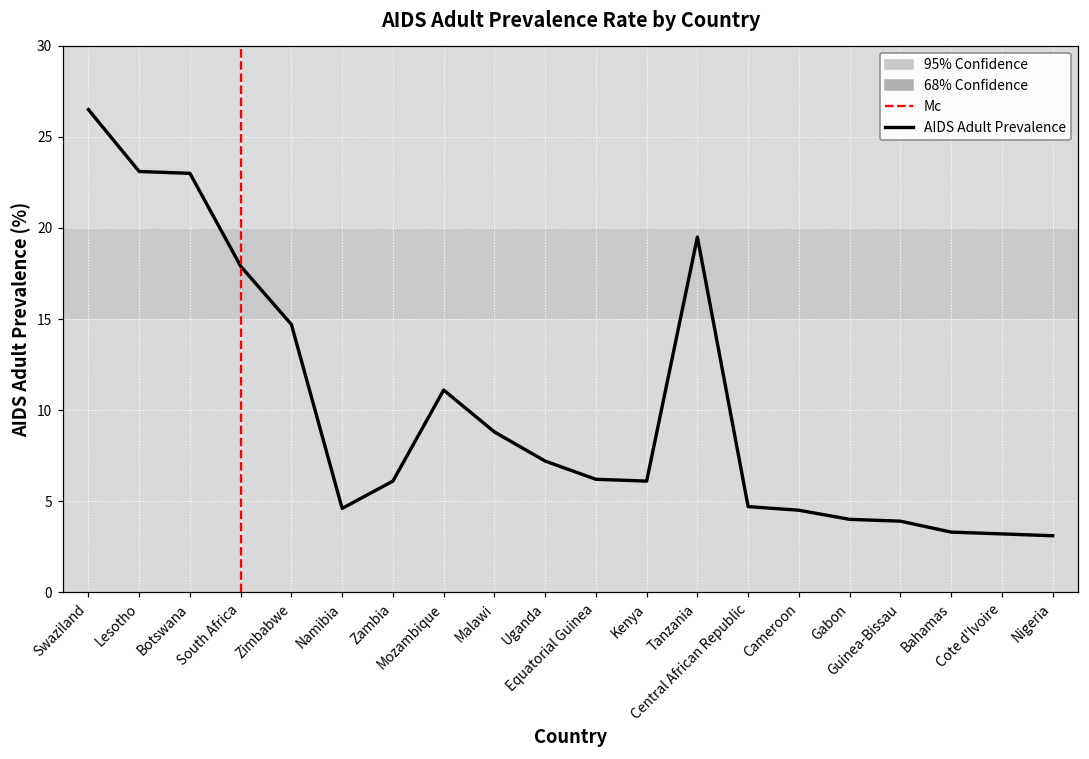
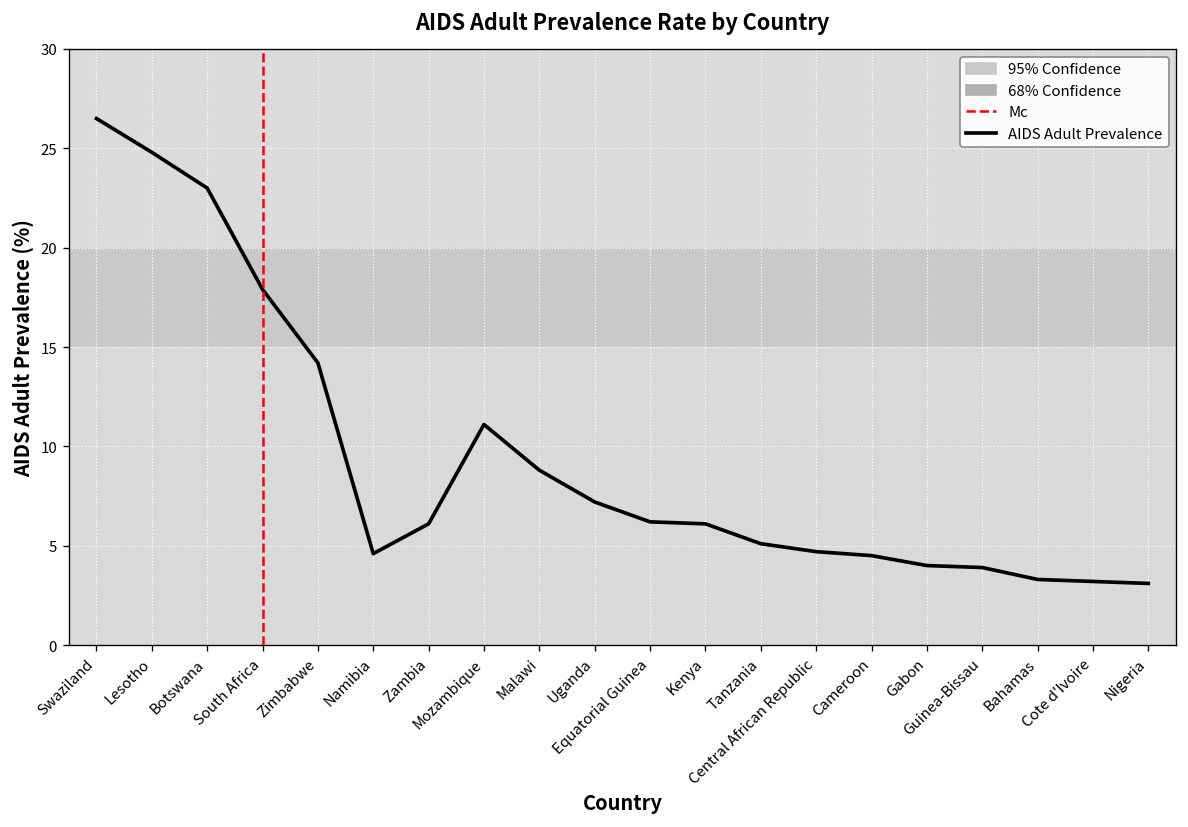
Lesotho: 23.1 -> 24.8
Zimbabwe: 14.7 -> 14.2
Tanzania: 19.5 -> 5.1
